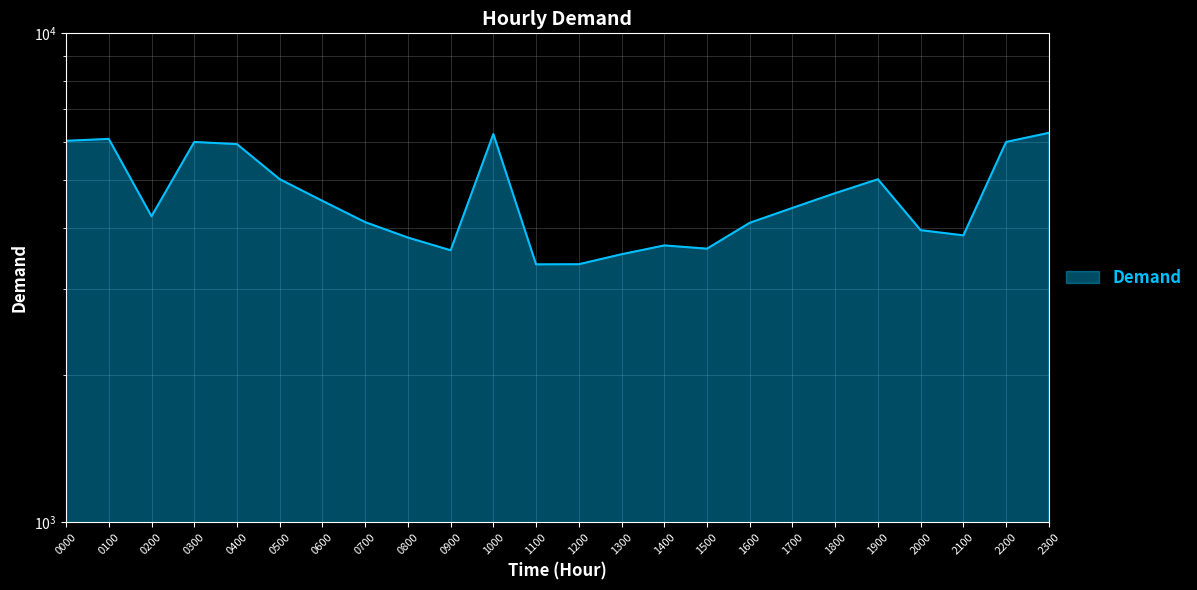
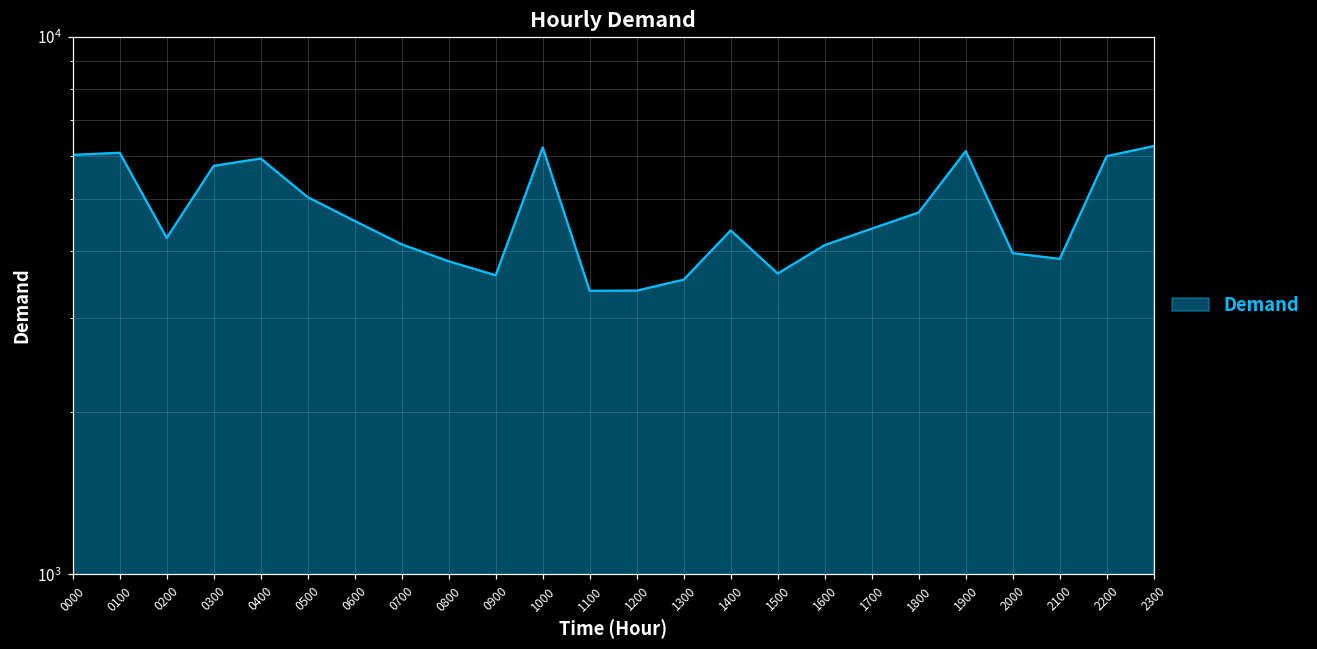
0300: 6000 -> 5800
1400: 3700 -> 4400
1900: 5000 -> 6100
